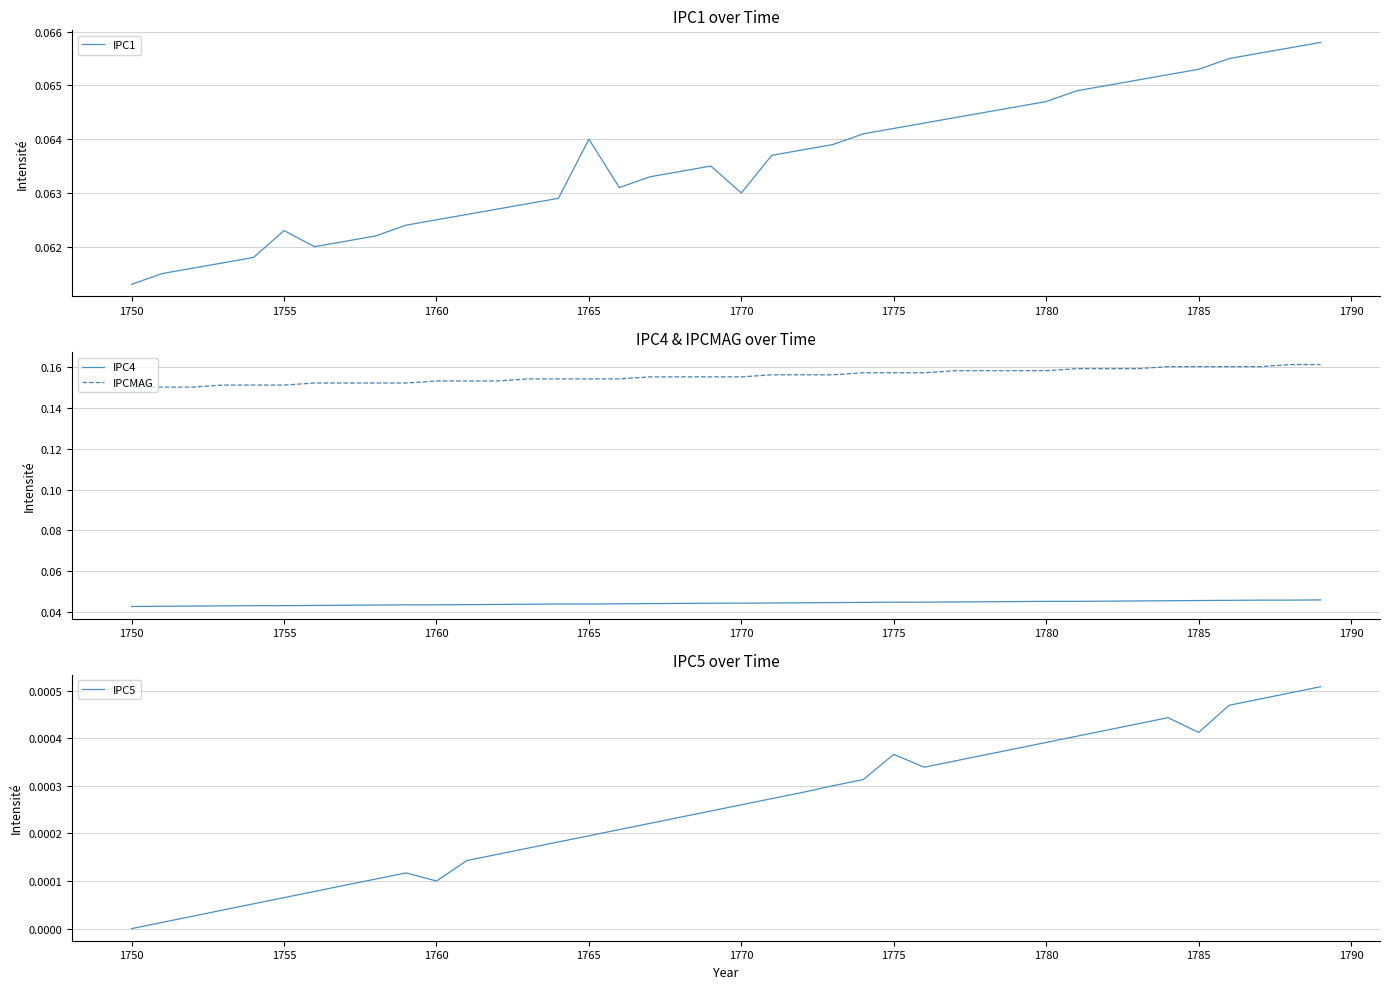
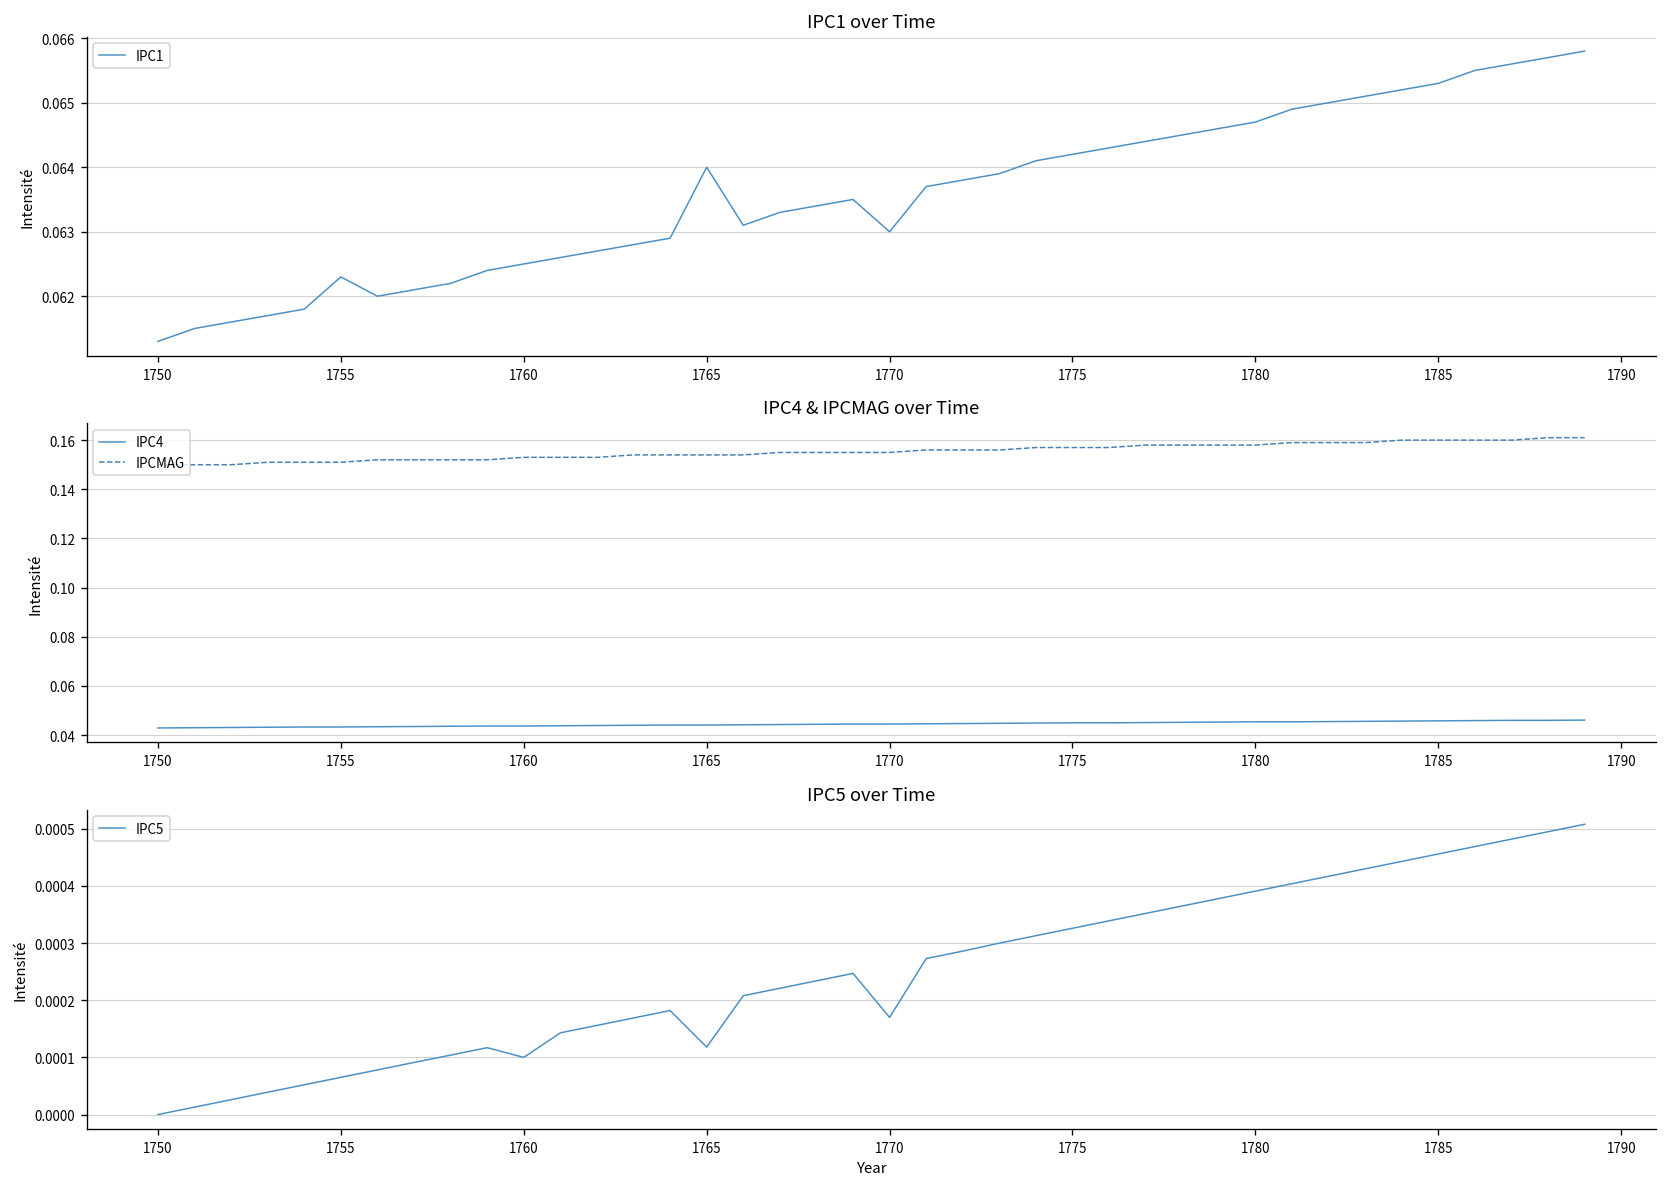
IPC5 over Time, 1765: 0.00020 -> 0.00012
IPC5 over Time, 1770: 0.00026 -> 0.00017
IPC5 over Time, 1775: 0.00037 -> 0.00033
IPC5 over Time, 1785: 0.00041 -> 0.00046
